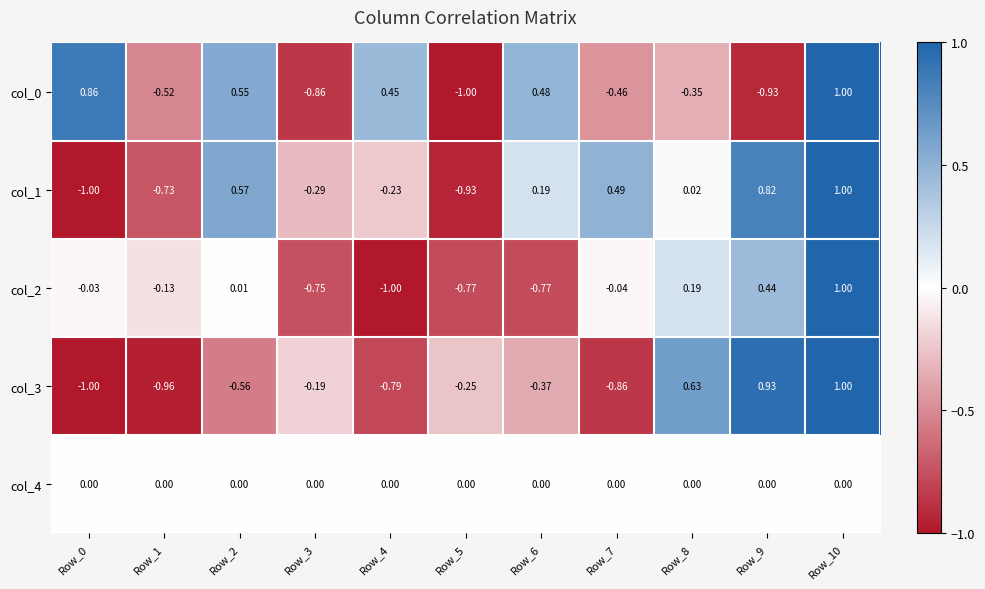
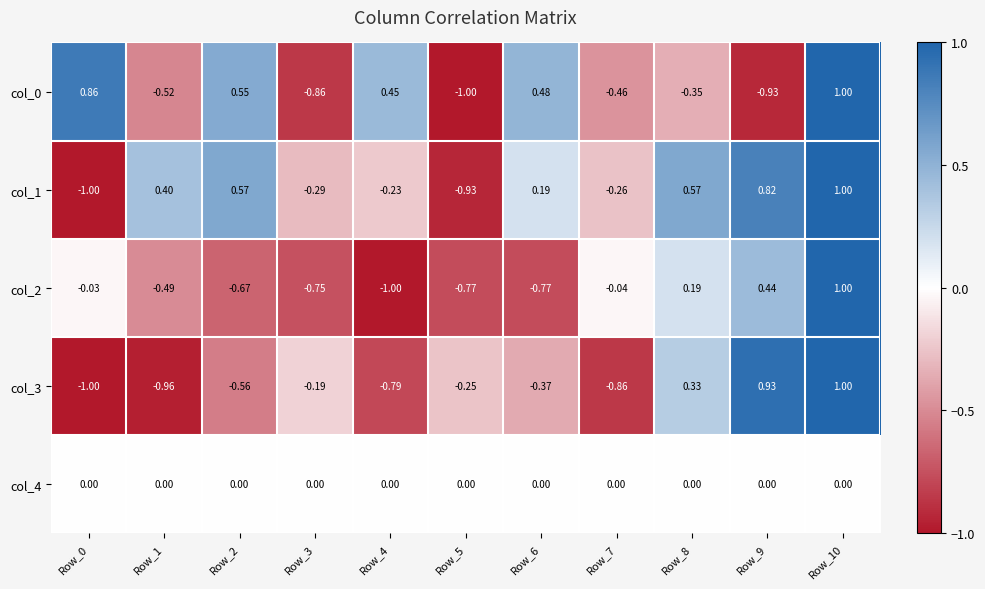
col_1, Row_1: -0.73 -> 0.40
col_1, Row_7: 0.49 -> -0.26
col_1, Row_8: 0.02 -> 0.57
col_2, Row_1: -0.13 -> -0.49
col_2, Row_2: 0.01 -> -0.67
col_3, Row_8: 0.63 -> 0.33
